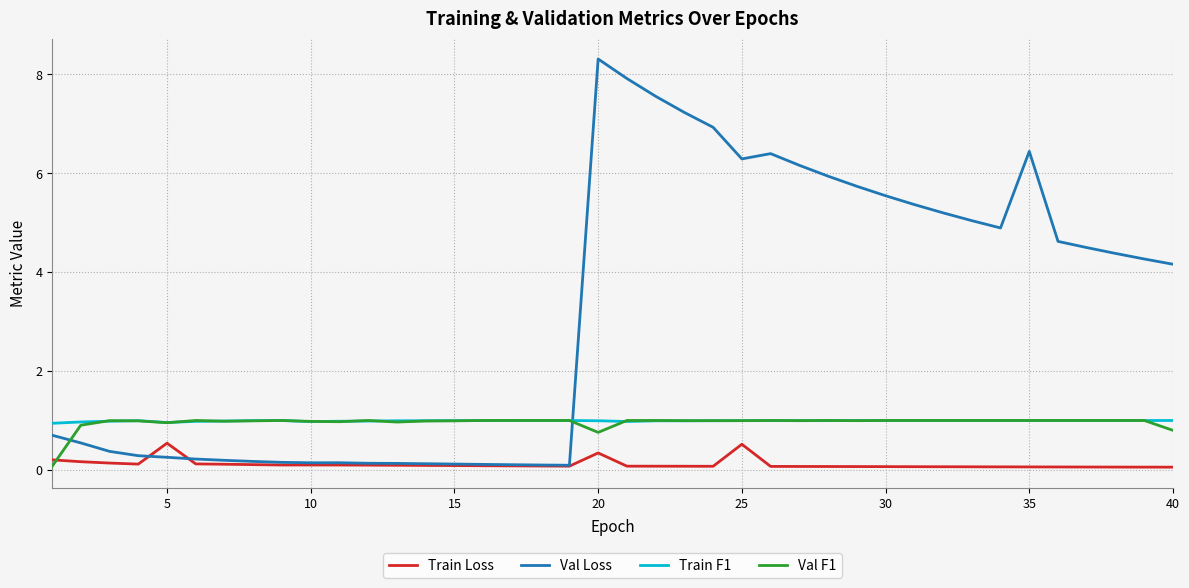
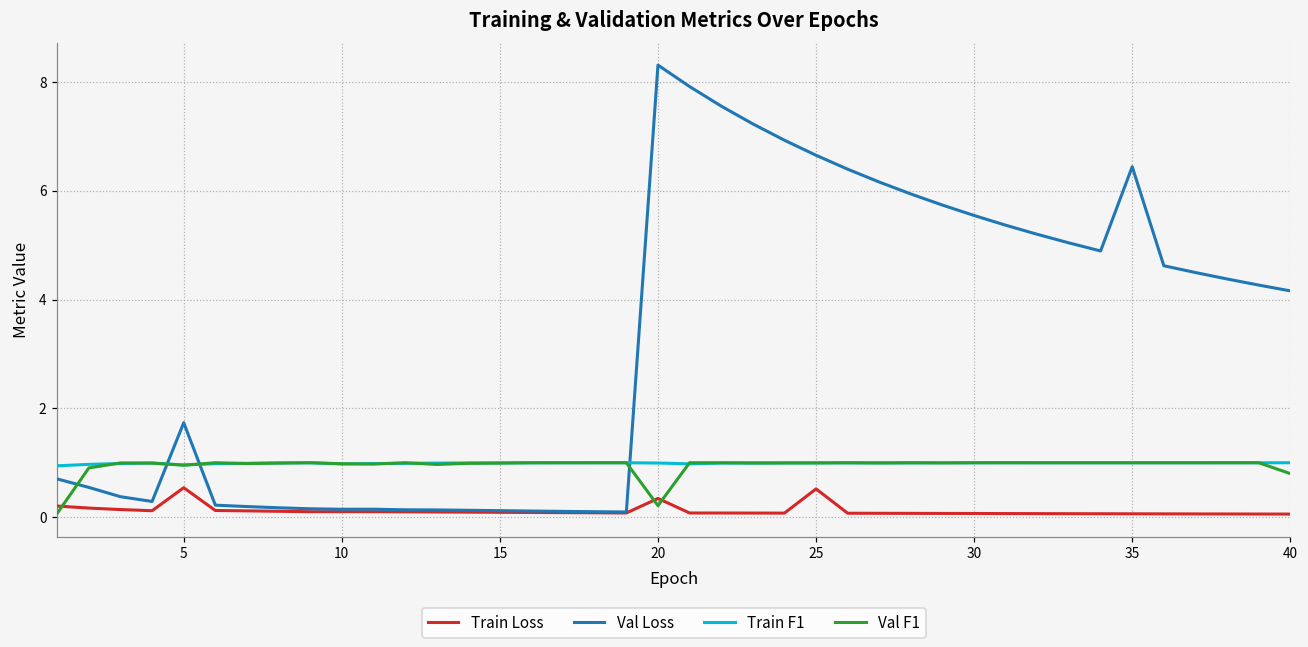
Val Loss, 5: 0.3 -> 1.7
Val F1, 20: 0.8 -> 0.2
Val Loss, 25: 6.3 -> 6.7
